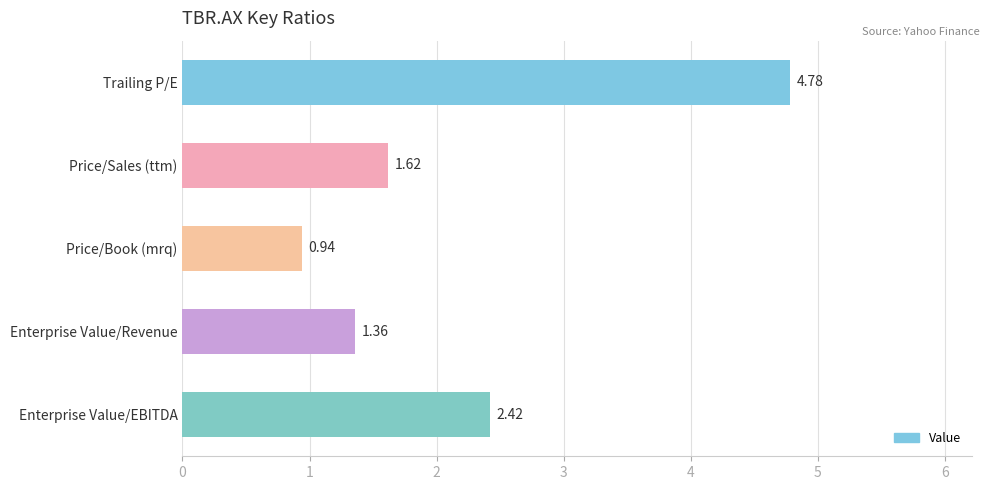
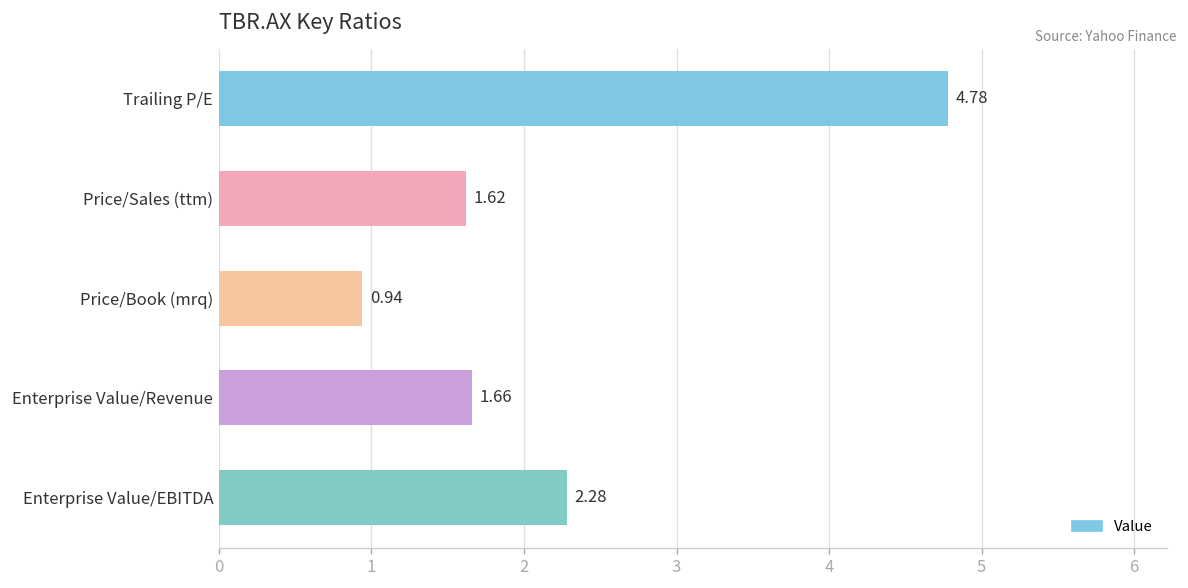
Enterprise Value/Revenue: 1.36 -> 1.66
Enterprise Value/EBITDA: 2.42 -> 2.28
